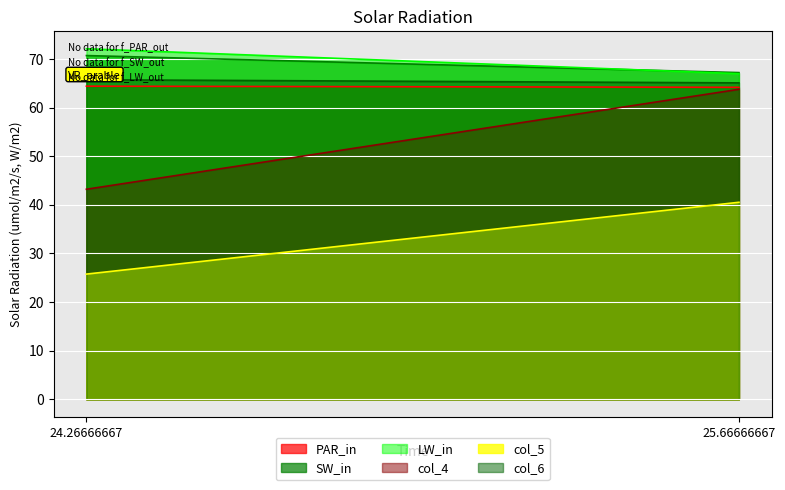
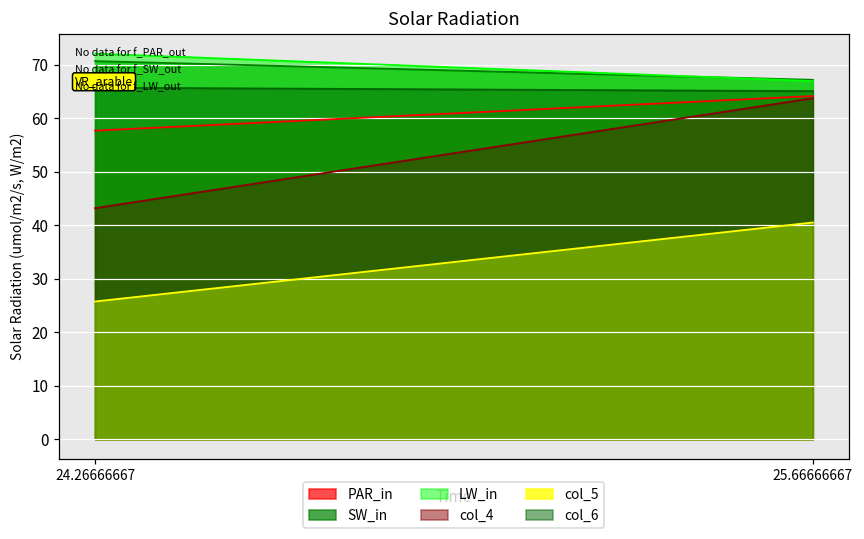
PAR_in, 24.26666667: 64 -> 58
